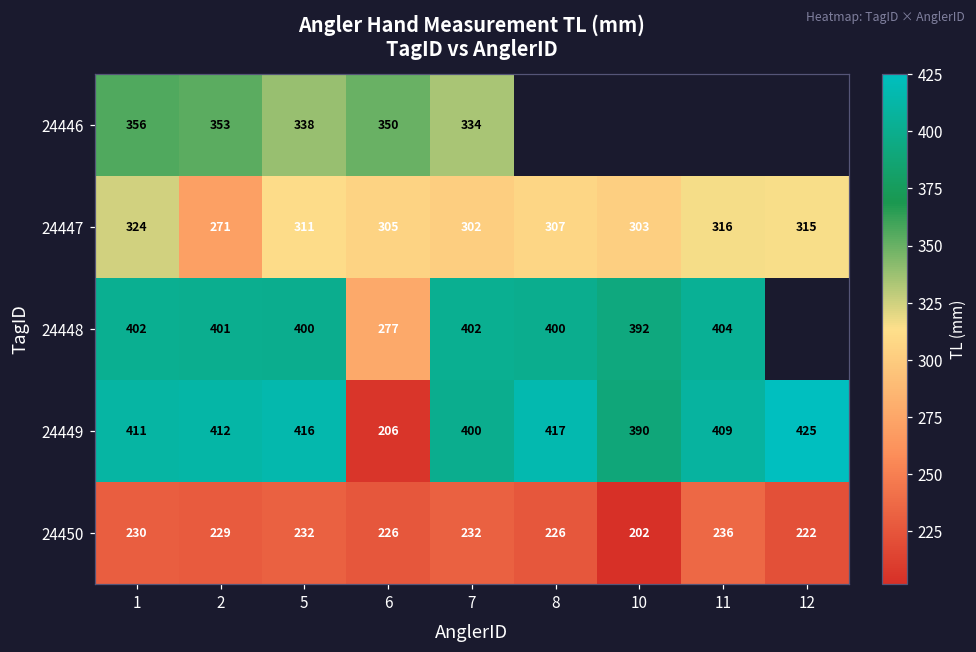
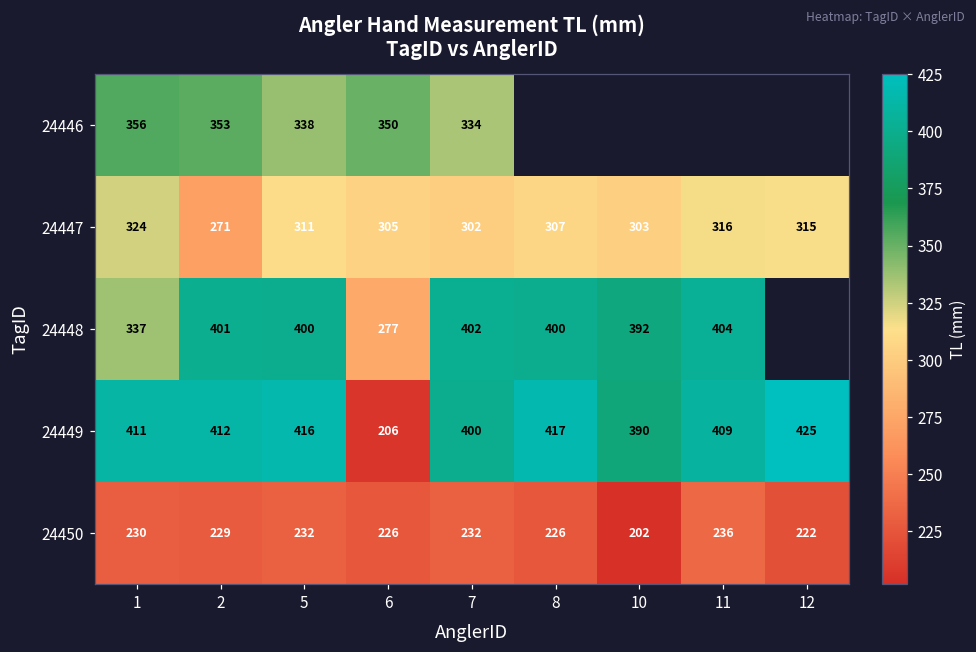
24448, 1: 402 -> 337
